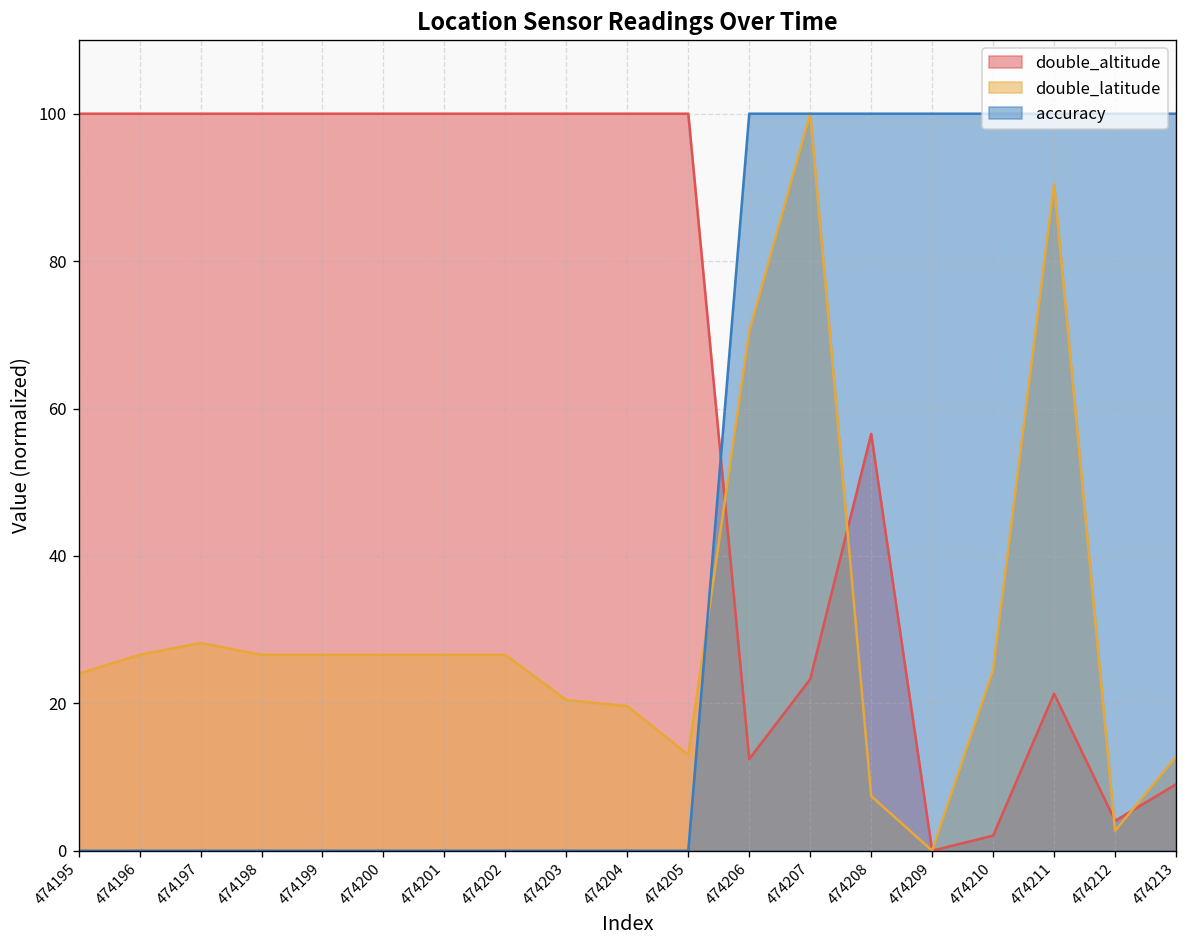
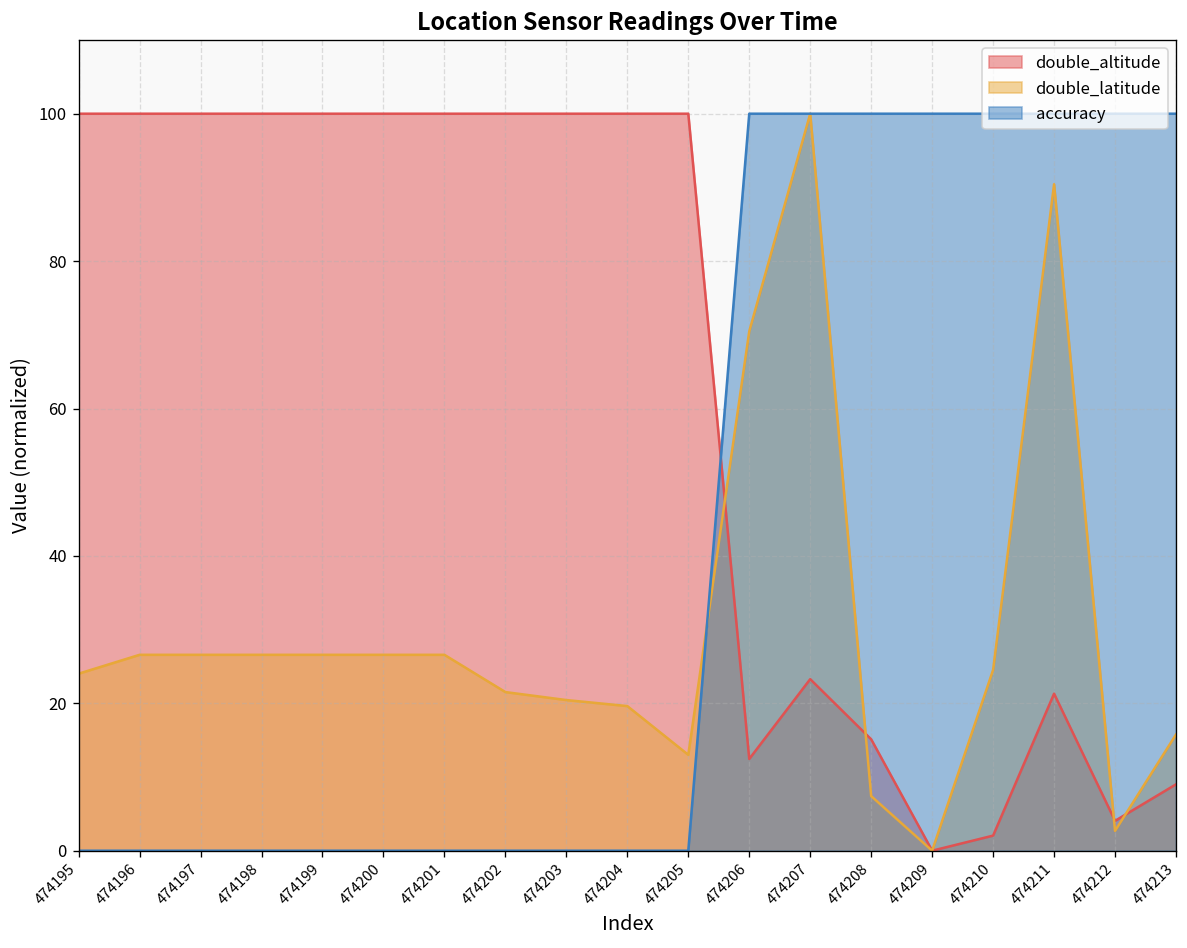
double_latitude, 474197: 28 -> 27
double_latitude, 474202: 27 -> 22
double_altitude, 474208: 57 -> 15
double_latitude, 474213: 13 -> 16
